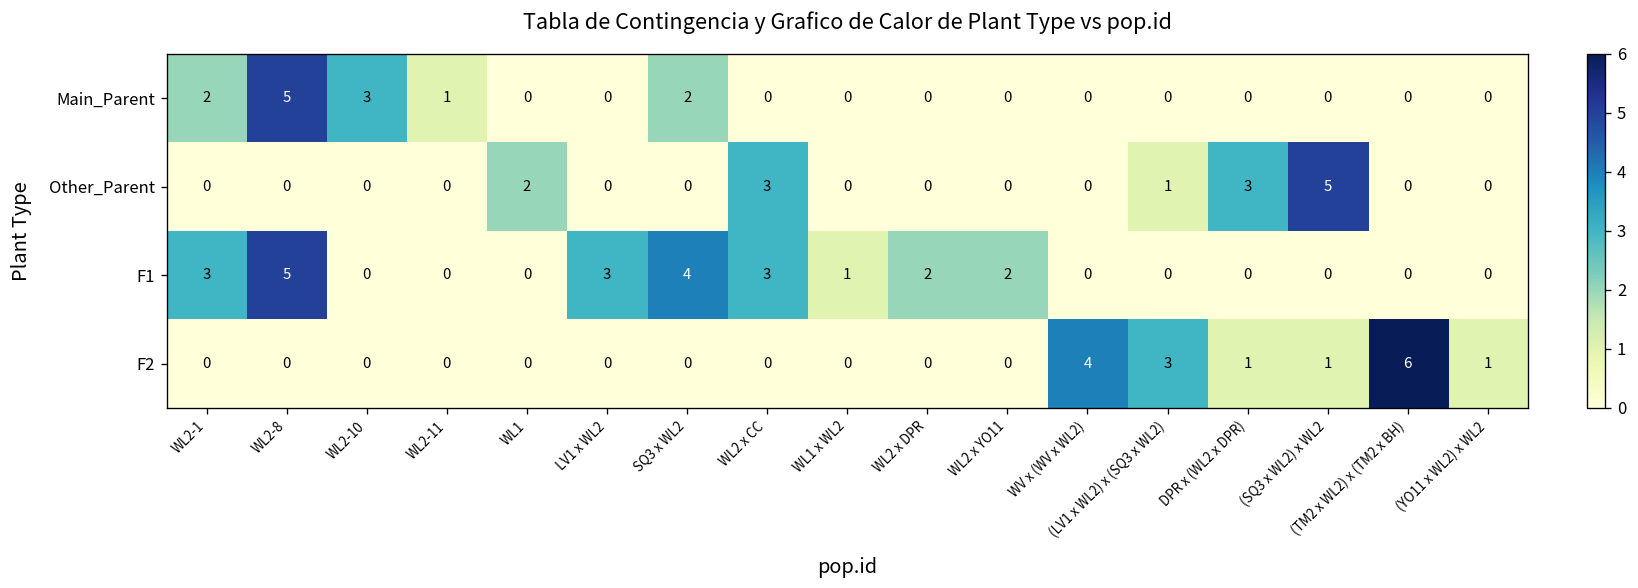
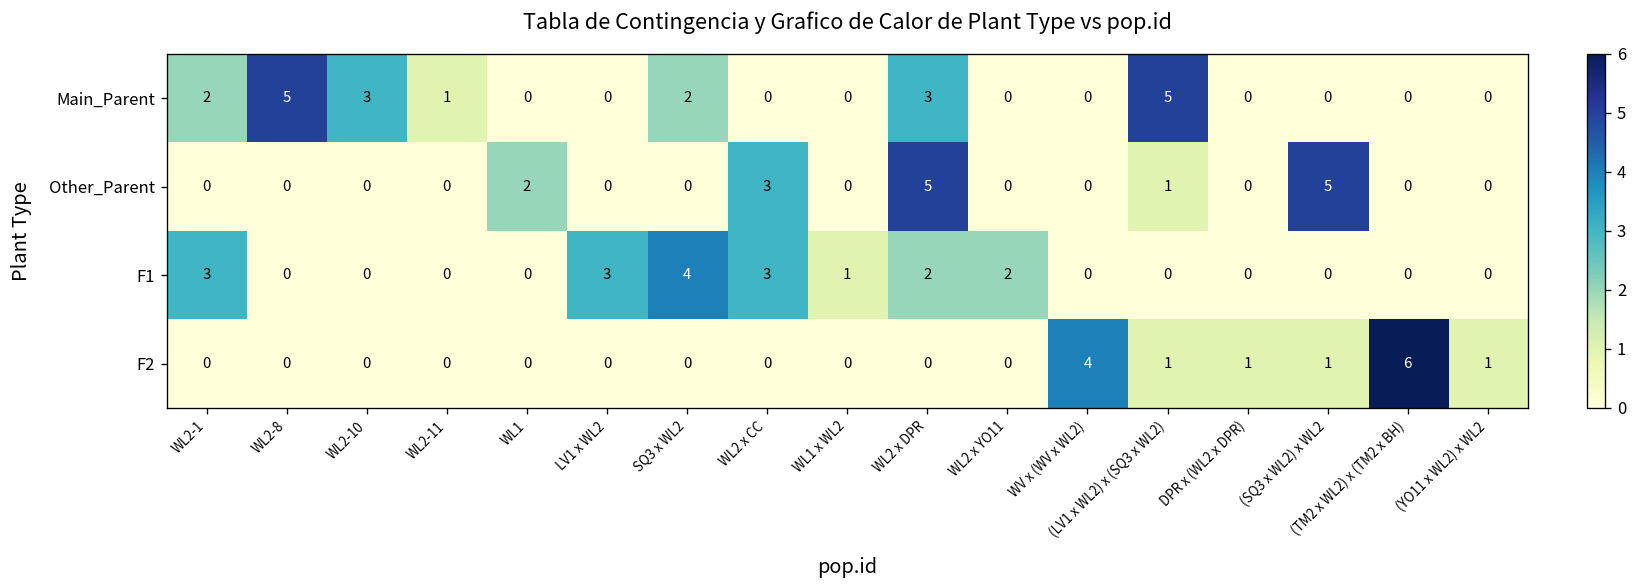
Main_Parent, WL2 x DPR: 0 -> 3
Main_Parent, (LV1 x WL2) x (SQ3 x WL2): 0 -> 5
Other_Parent, WL2 x DPR: 0 -> 5
Other_Parent, DPR x (WL2 x DPR): 3 -> 0
F1, WL2-8: 5 -> 0
F2, (LV1 x WL2) x (SQ3 x WL2): 3 -> 1
